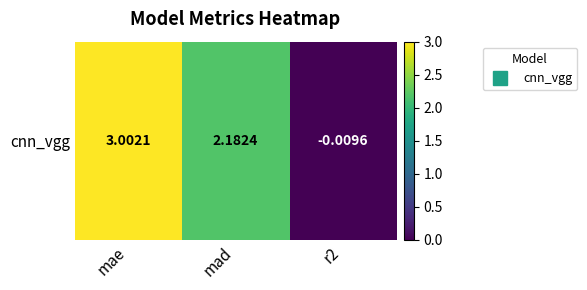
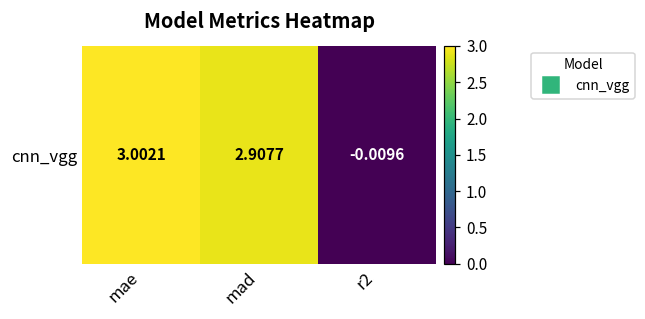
cnn_vgg, mad: 2.1824 -> 2.9077
